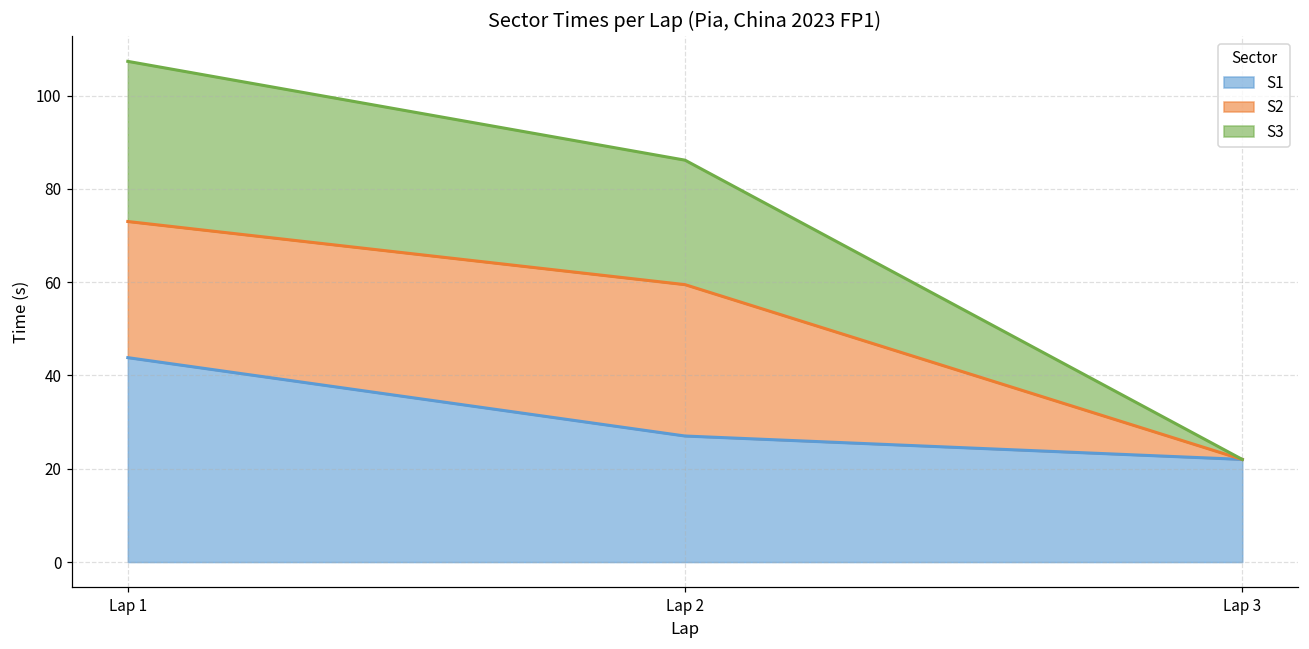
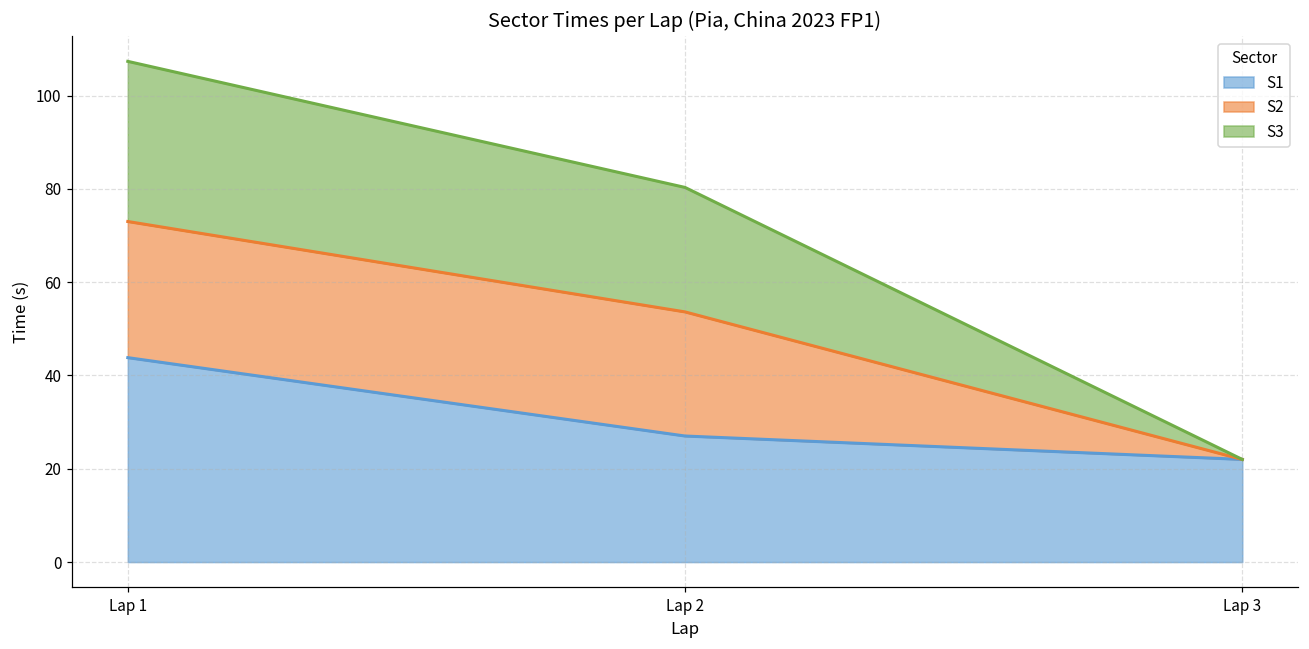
S2, Lap 2: 32 -> 27
